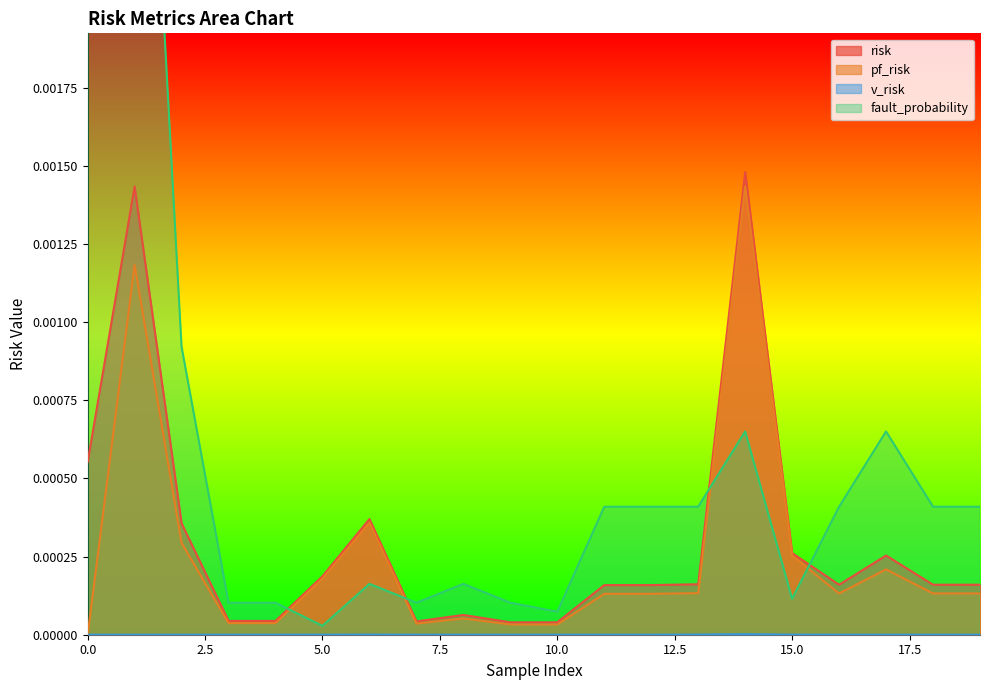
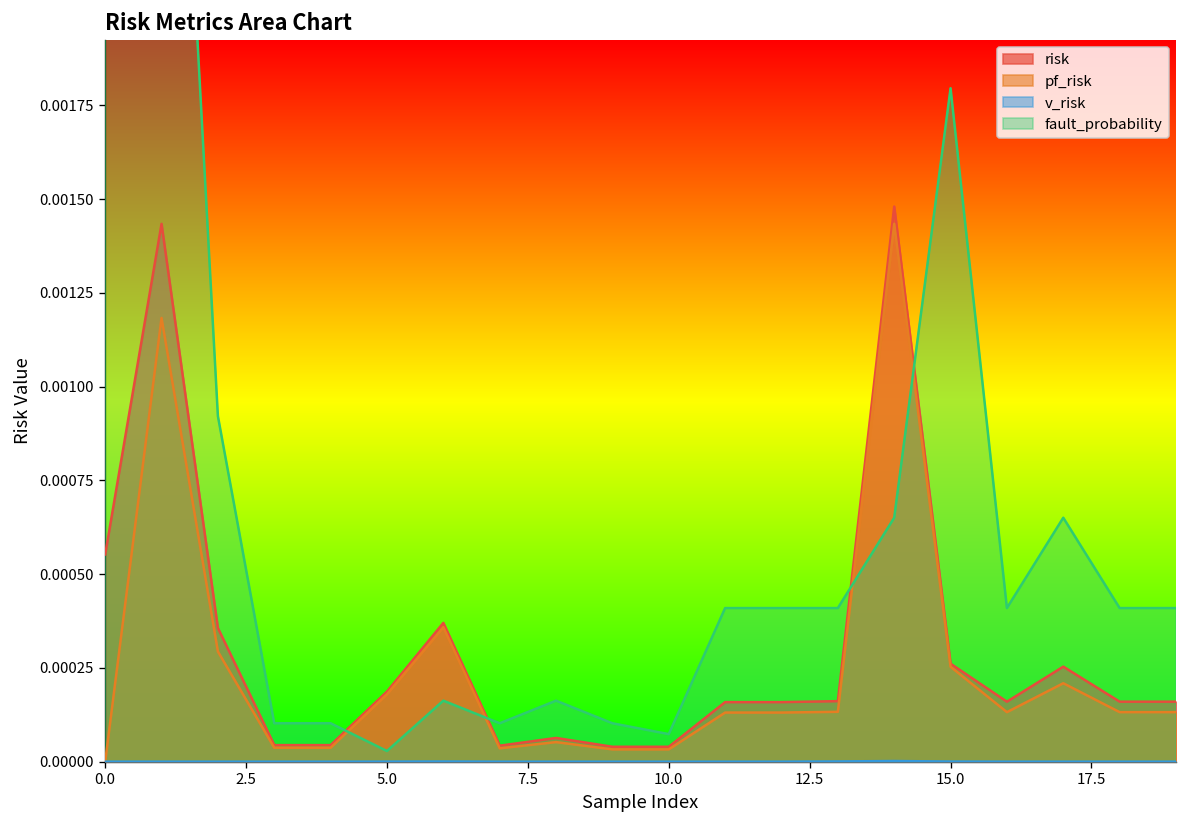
fault_probability, 15.0: 0.00011 -> 0.00180
